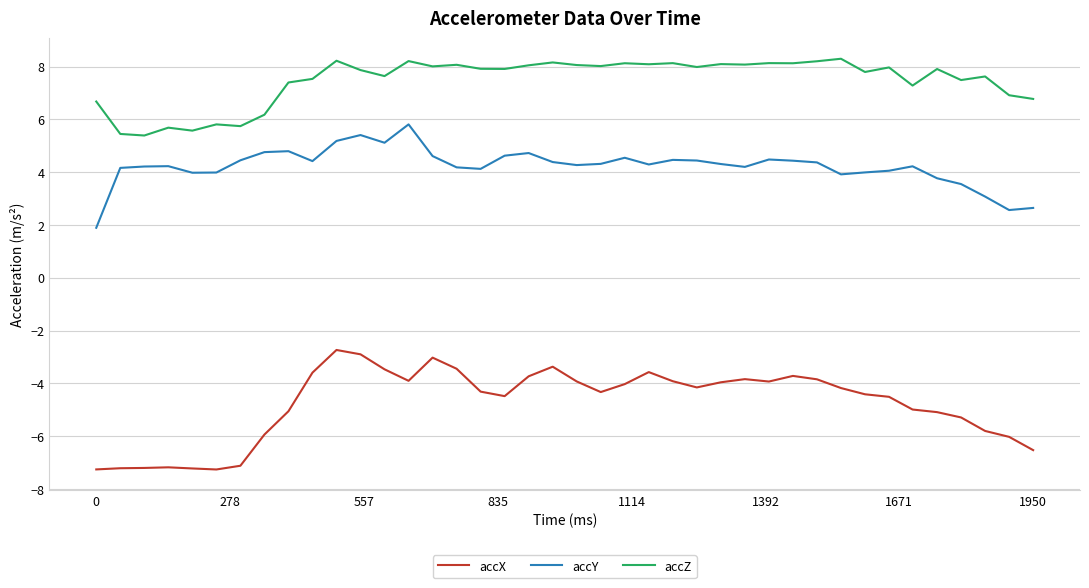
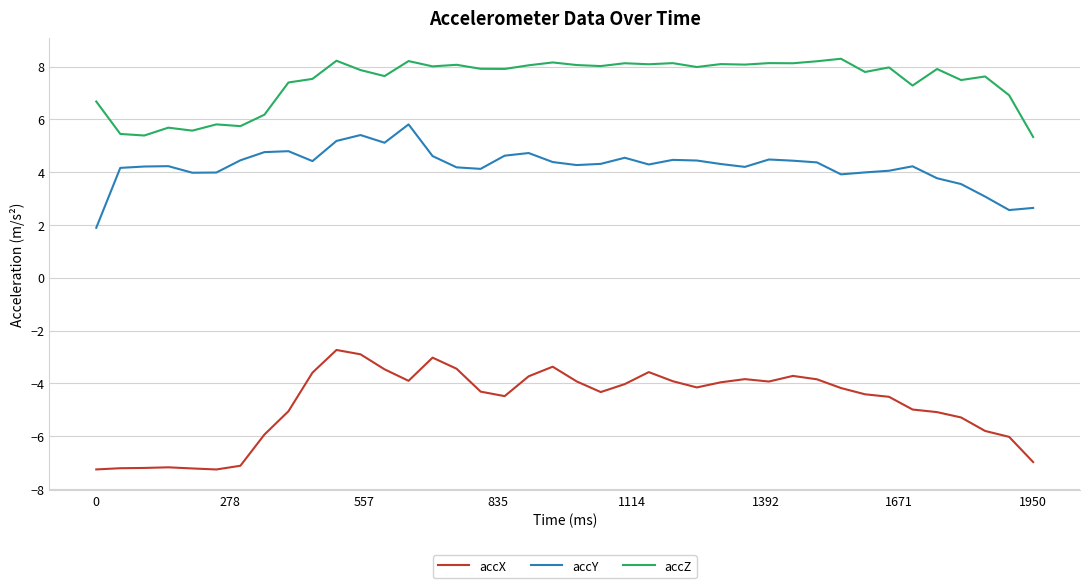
accX, 1950: -6.5 -> -7.0
accZ, 1950: 6.8 -> 5.3
